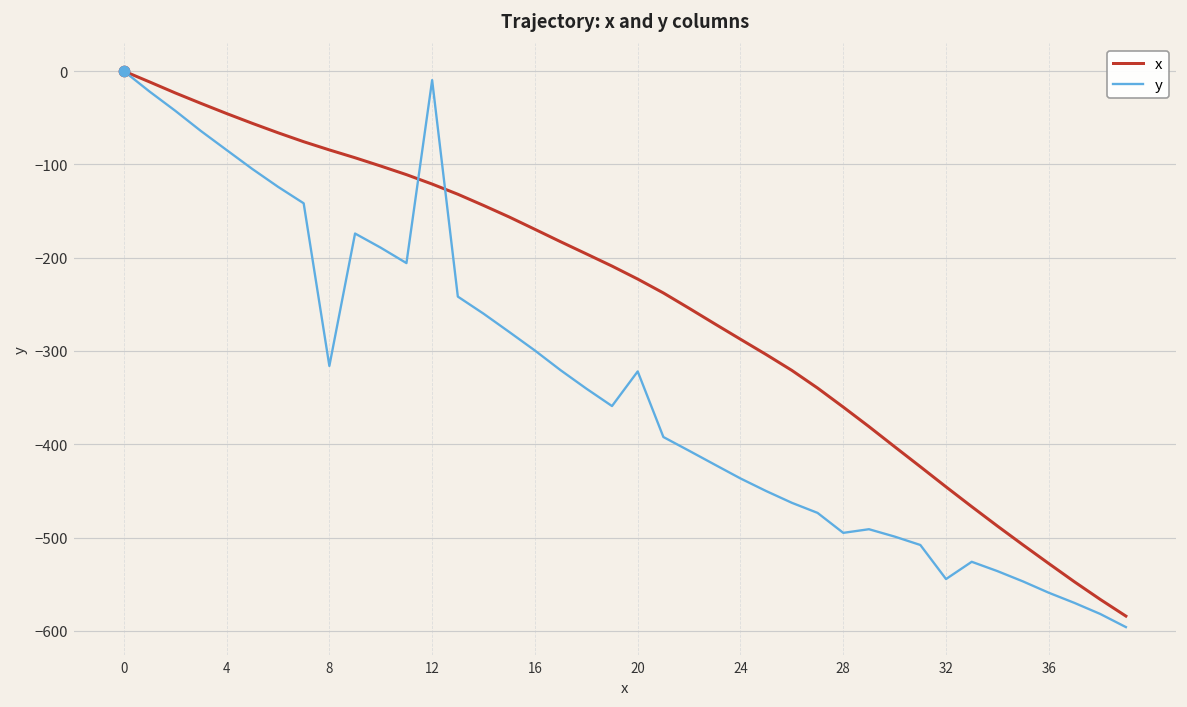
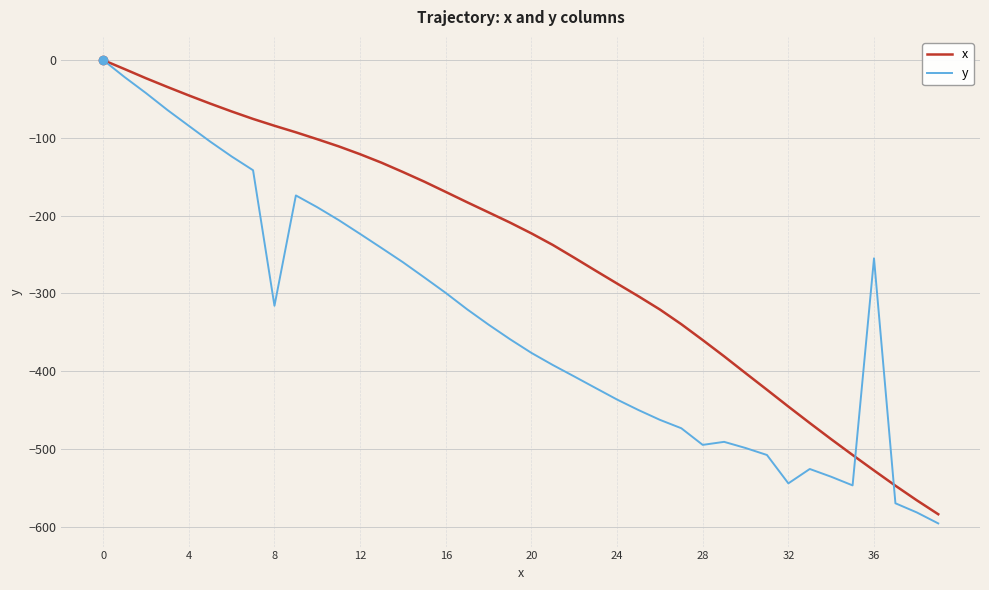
y, 12: -10 -> -220
y, 20: -320 -> -380
y, 36: -560 -> -260
